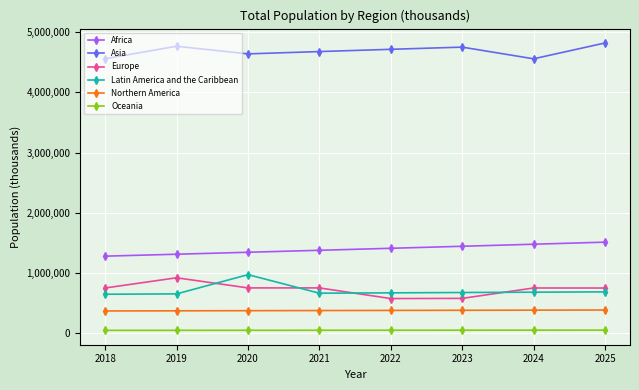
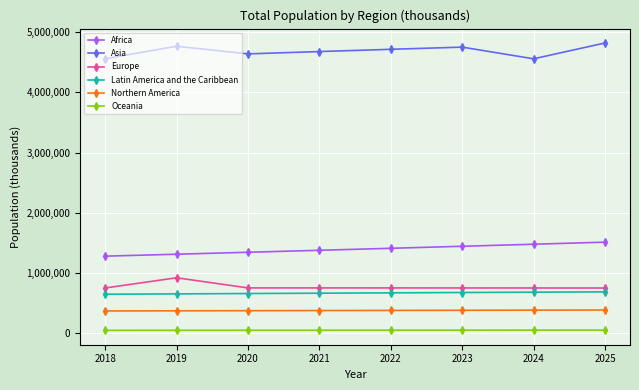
Latin America and the Caribbean, 2020: 1,000,000 -> 700,000
Europe, 2022: 600,000 -> 700,000
Europe, 2023: 600,000 -> 700,000
